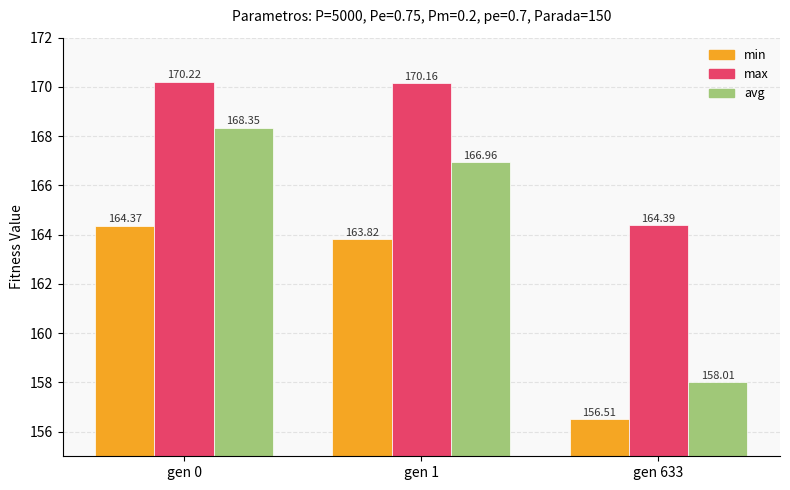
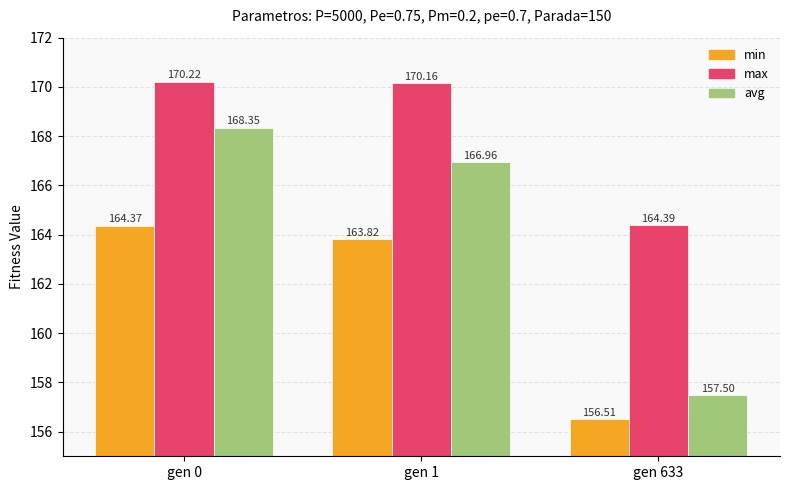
avg, gen 633: 158.01 -> 157.50
